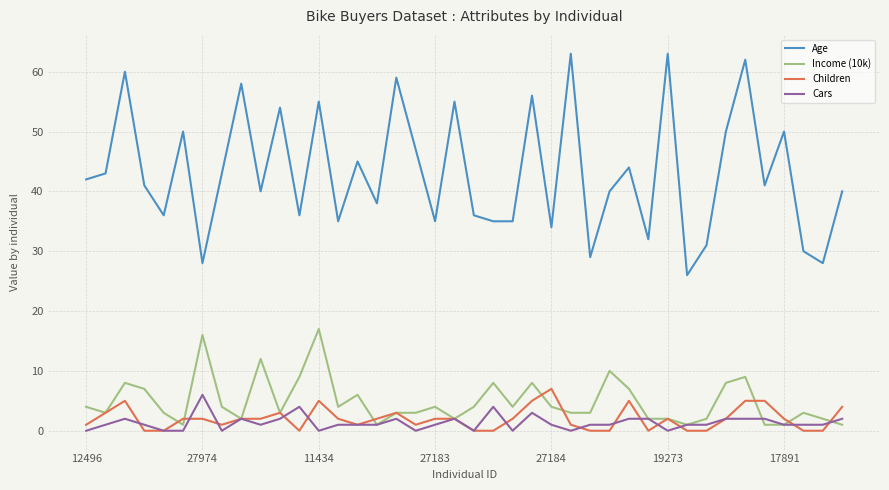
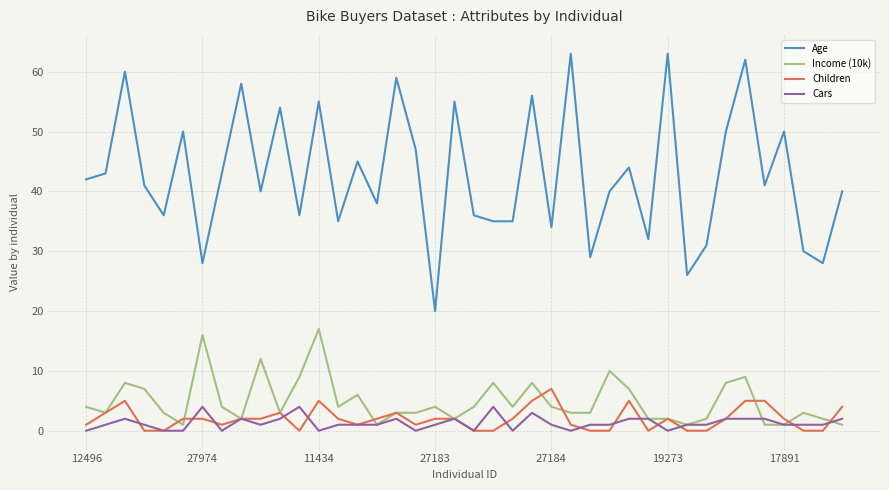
Cars, 27974: 6 -> 4
Age, 27183: 35 -> 20
